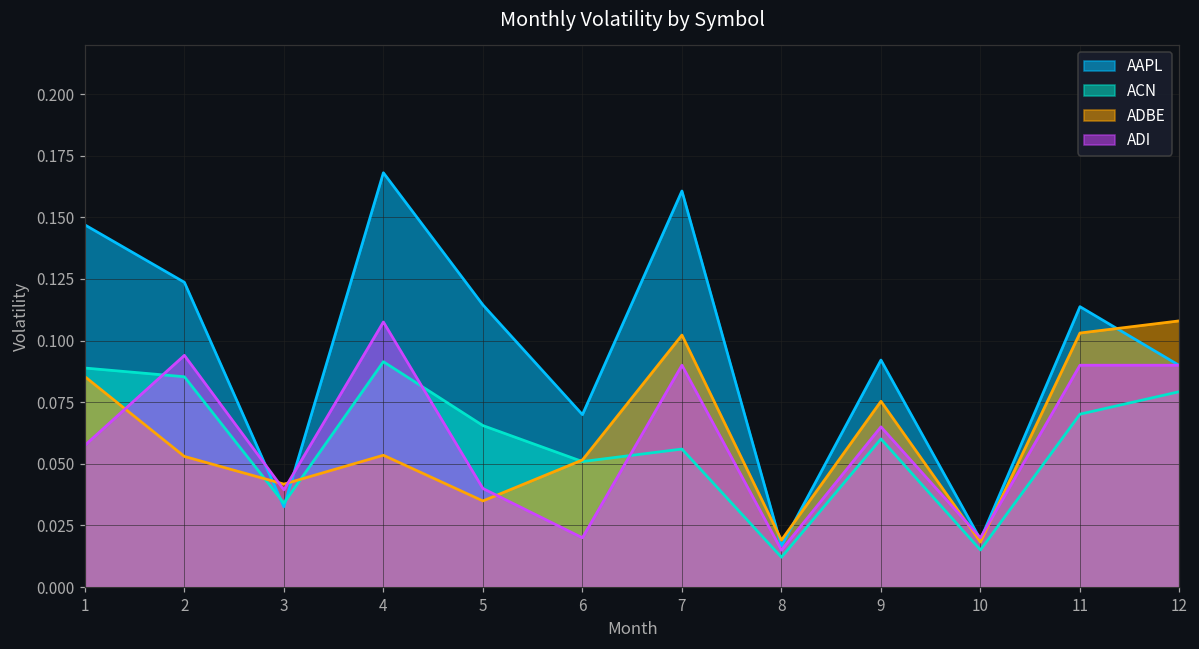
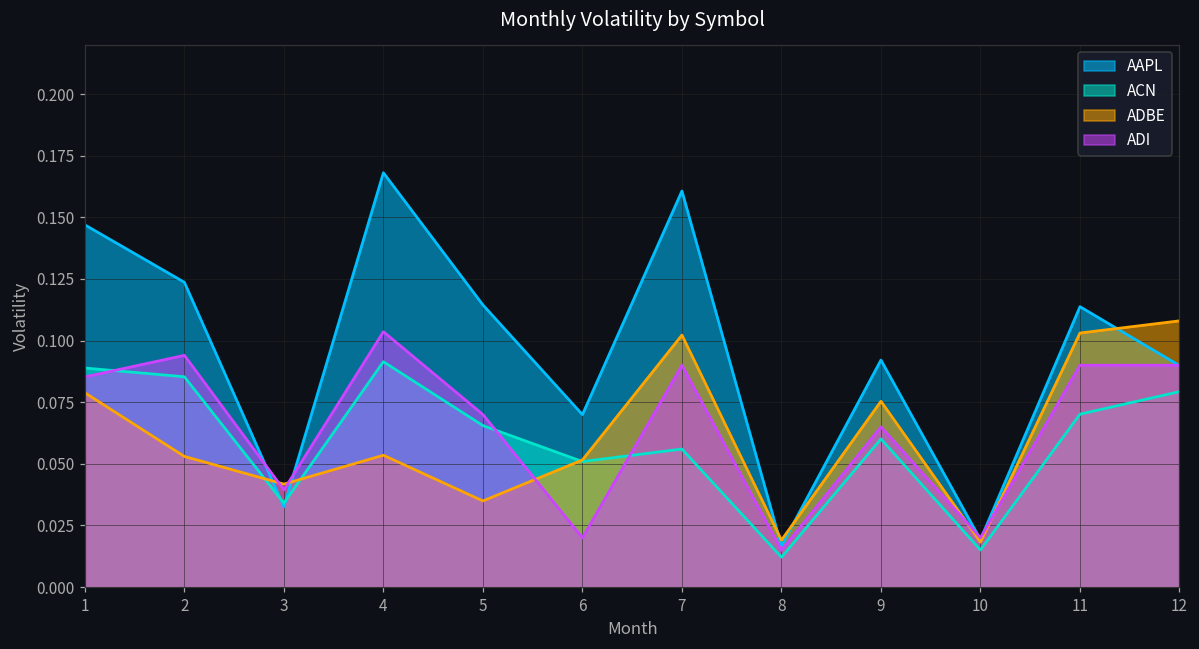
ADBE, 1: 0.085 -> 0.079
ADI, 1: 0.058 -> 0.085
ADI, 4: 0.108 -> 0.104
ADI, 5: 0.04 -> 0.07
